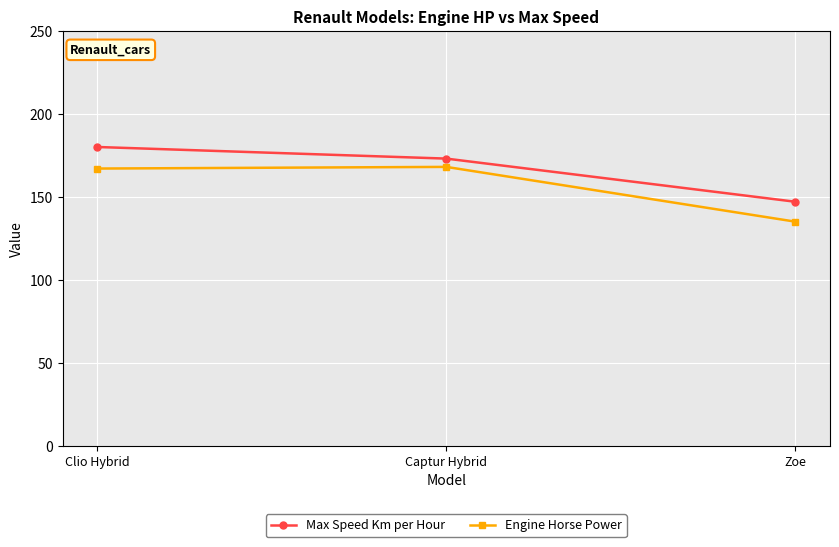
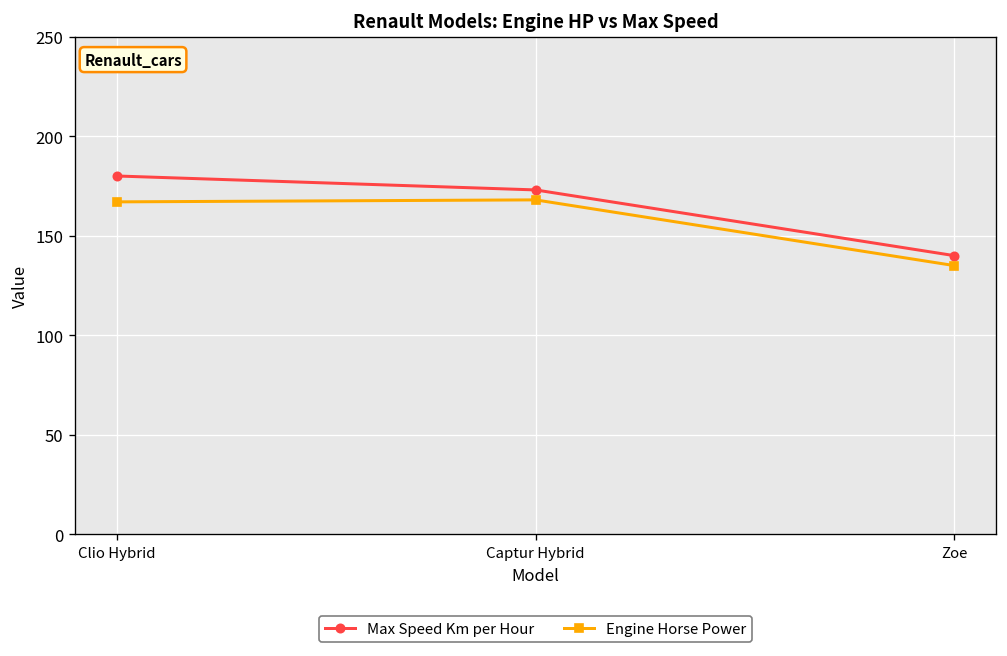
Max Speed Km per Hour, Zoe: 147 -> 140
